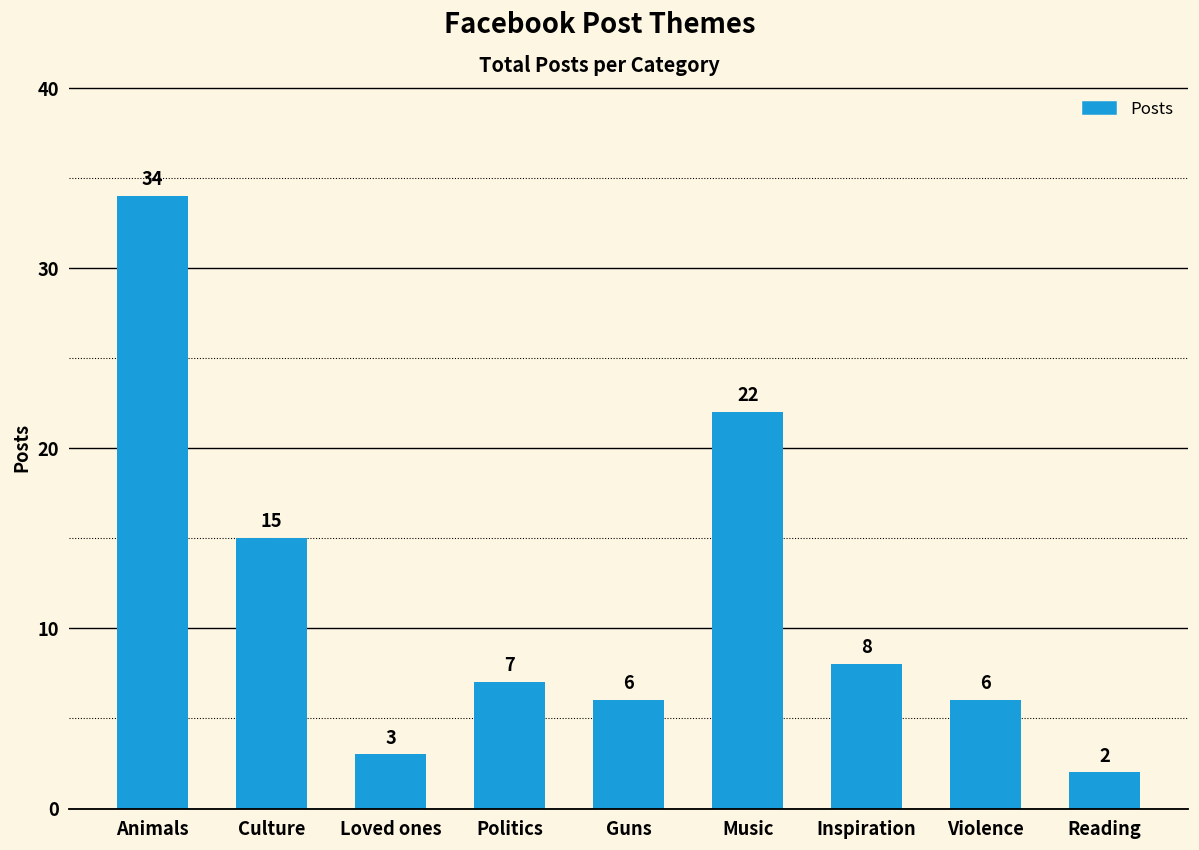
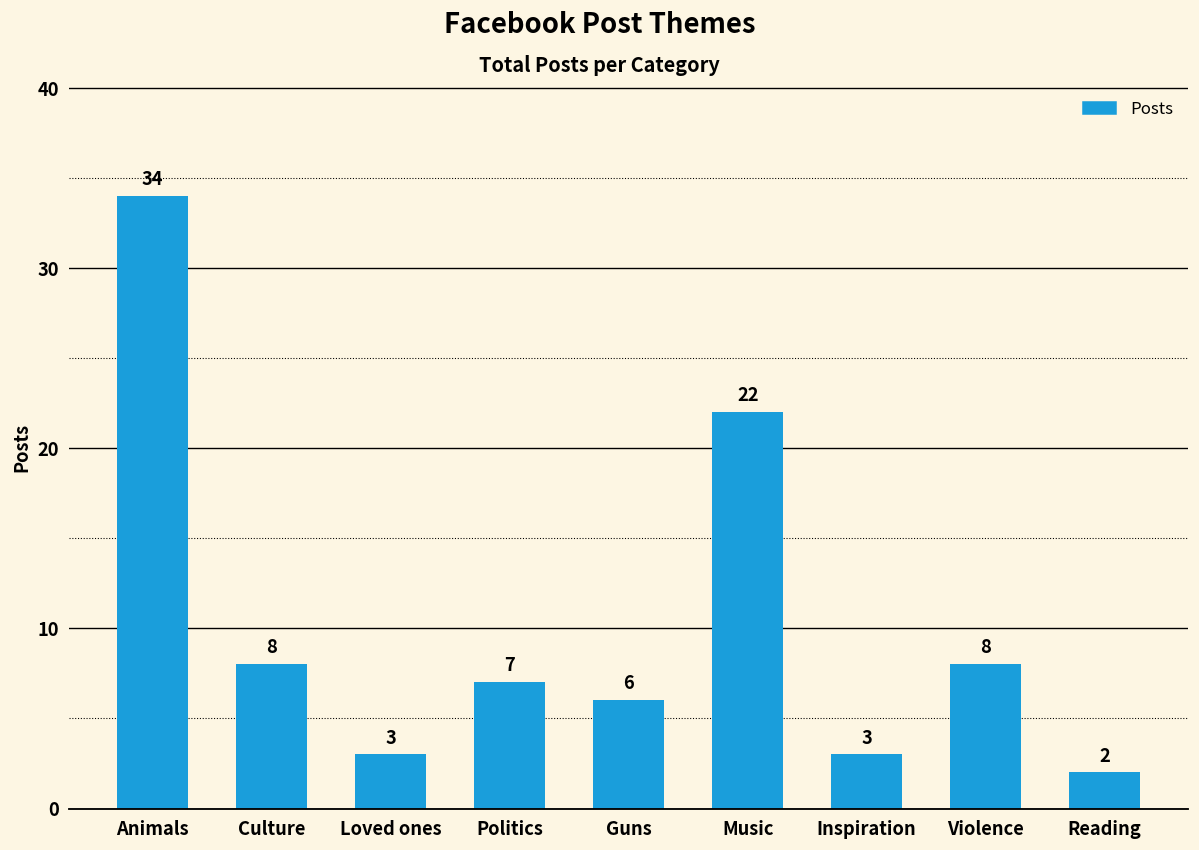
Culture: 15 -> 8
Inspiration: 8 -> 3
Violence: 6 -> 8
